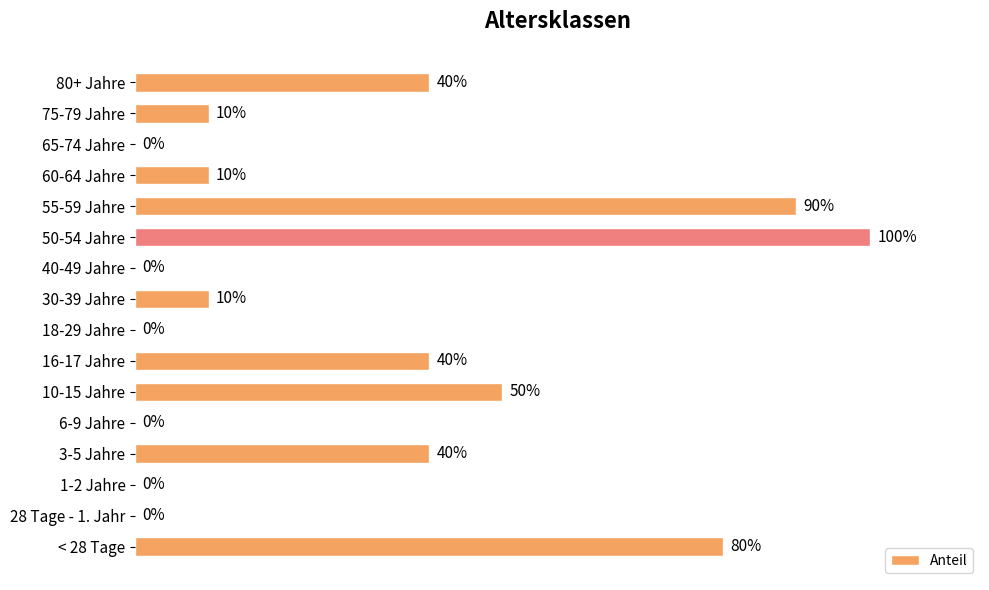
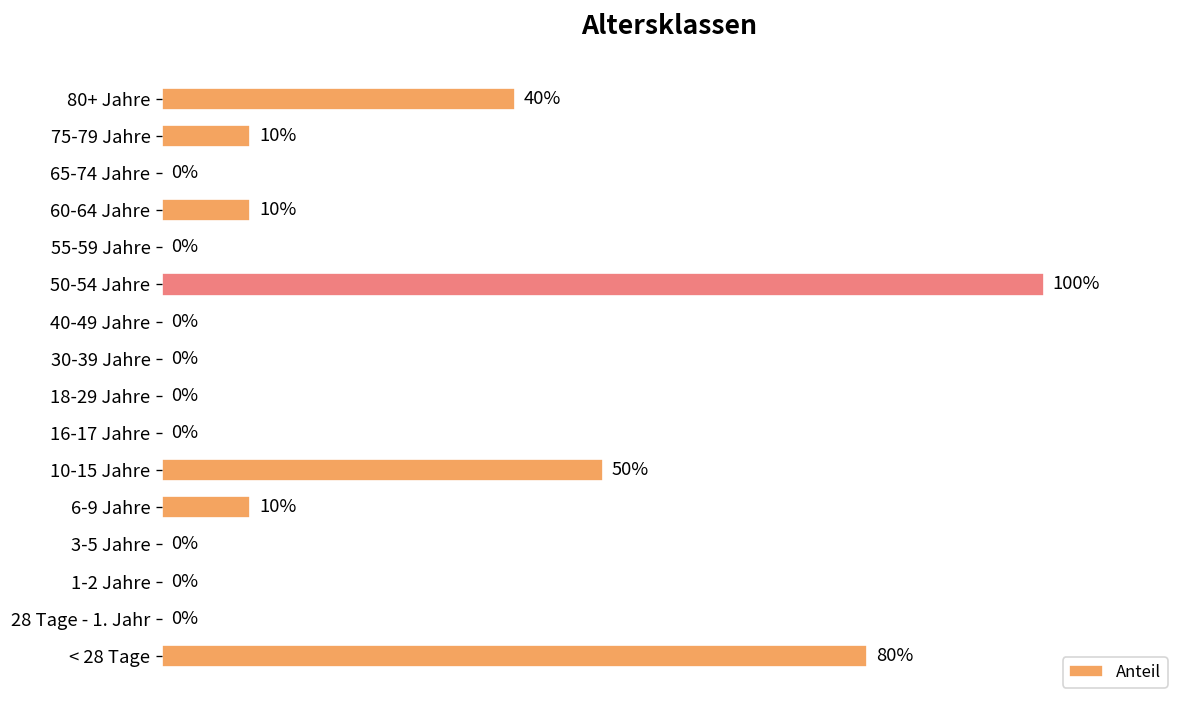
55-59 Jahre: 90% -> 0%
30-39 Jahre: 10% -> 0%
16-17 Jahre: 40% -> 0%
6-9 Jahre: 0% -> 10%
3-5 Jahre: 40% -> 0%
